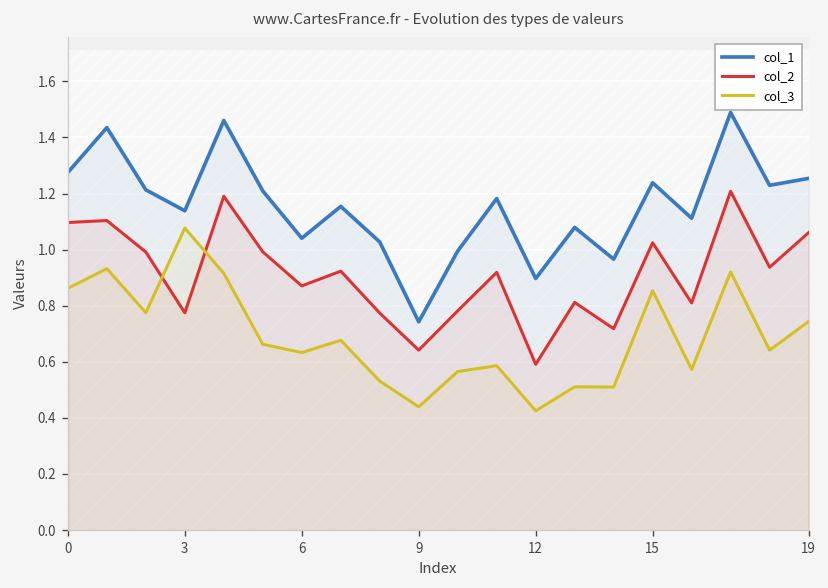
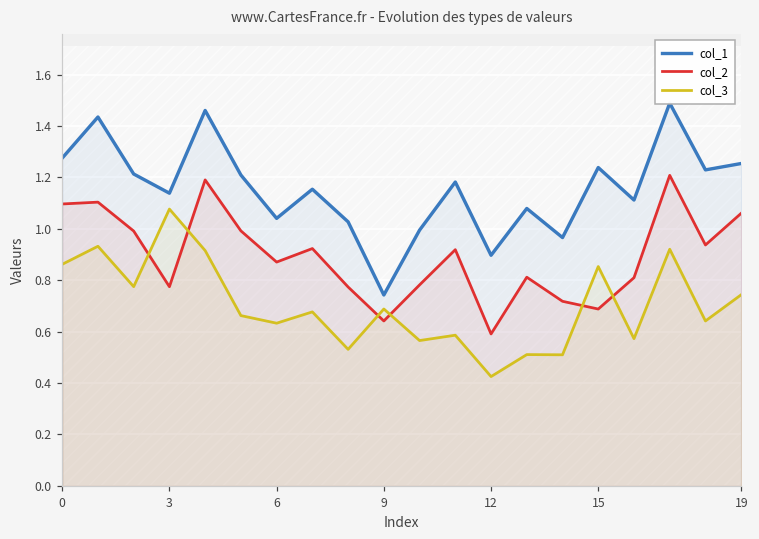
col_3, 9: 0.44 -> 0.69
col_2, 15: 1.02 -> 0.69
